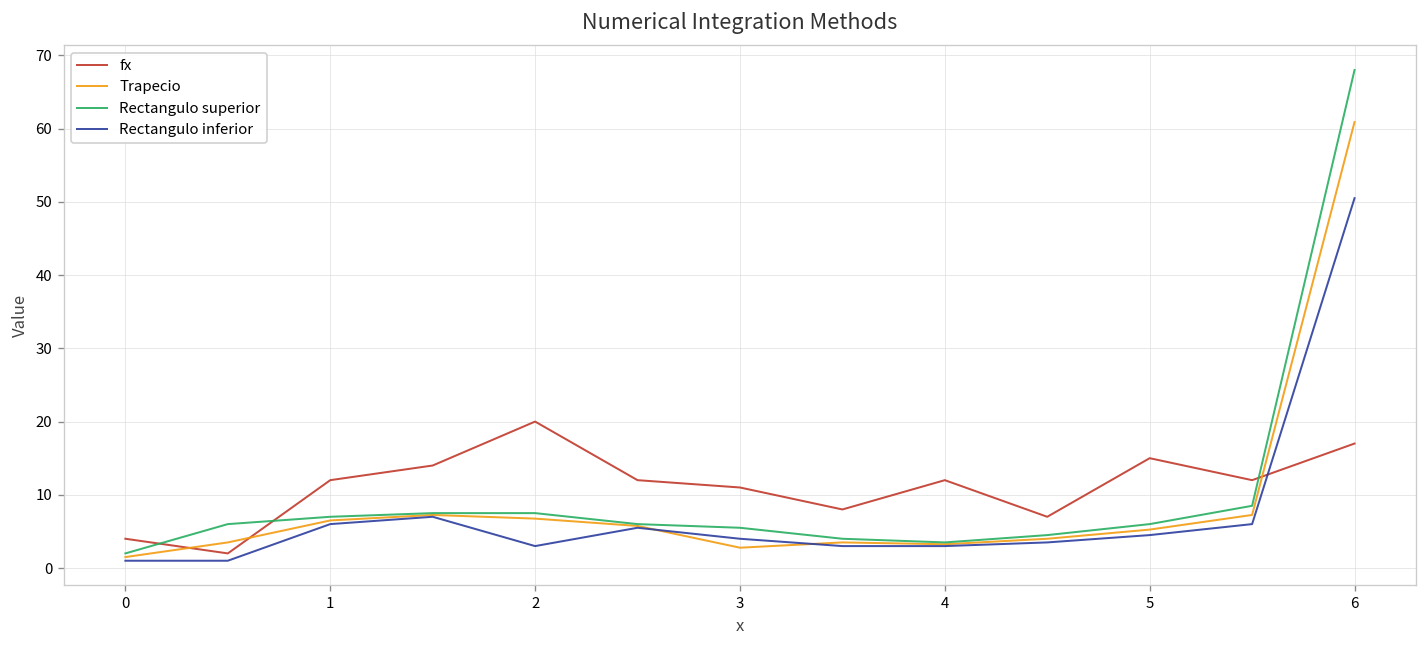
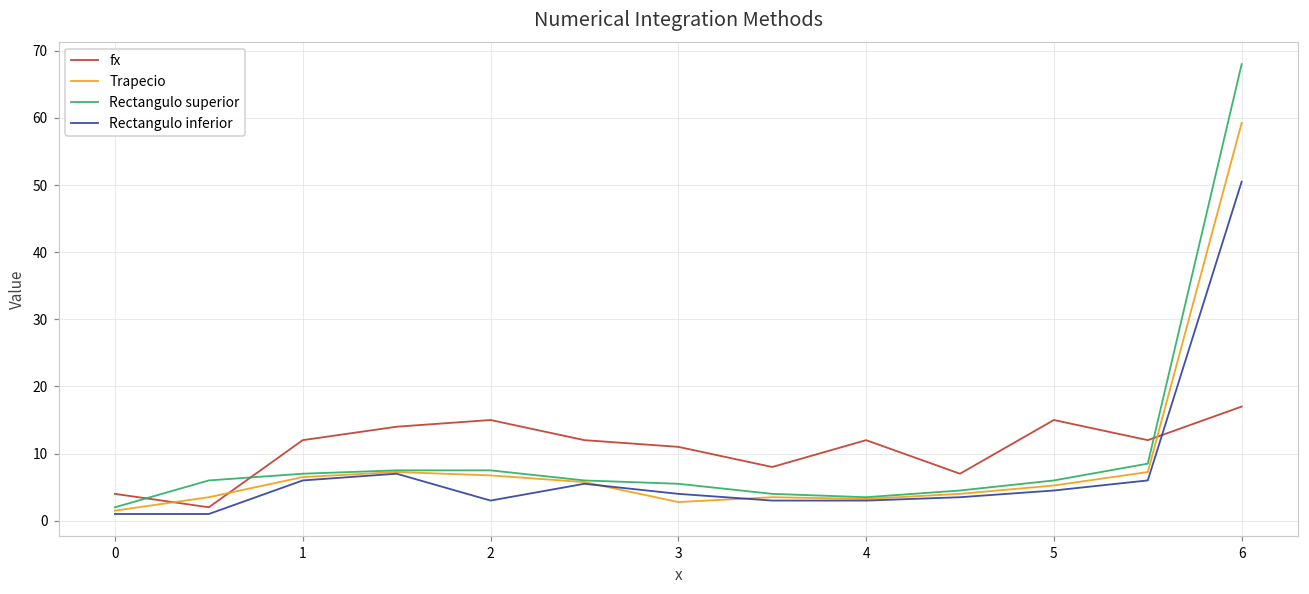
fx, 2: 20 -> 15
Trapecio, 6: 61 -> 59
